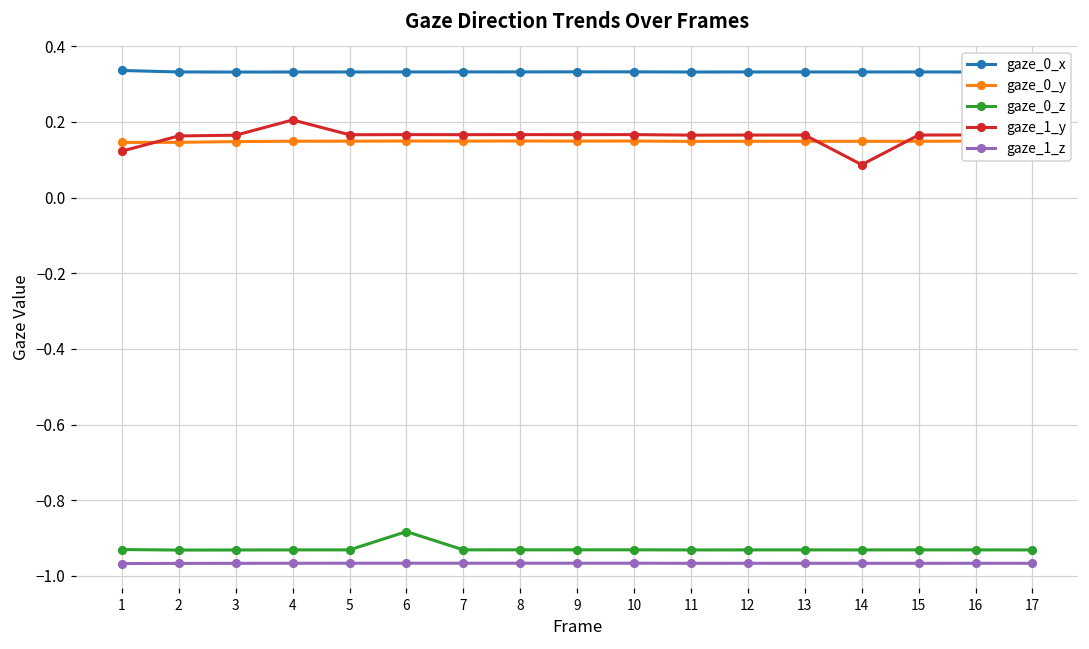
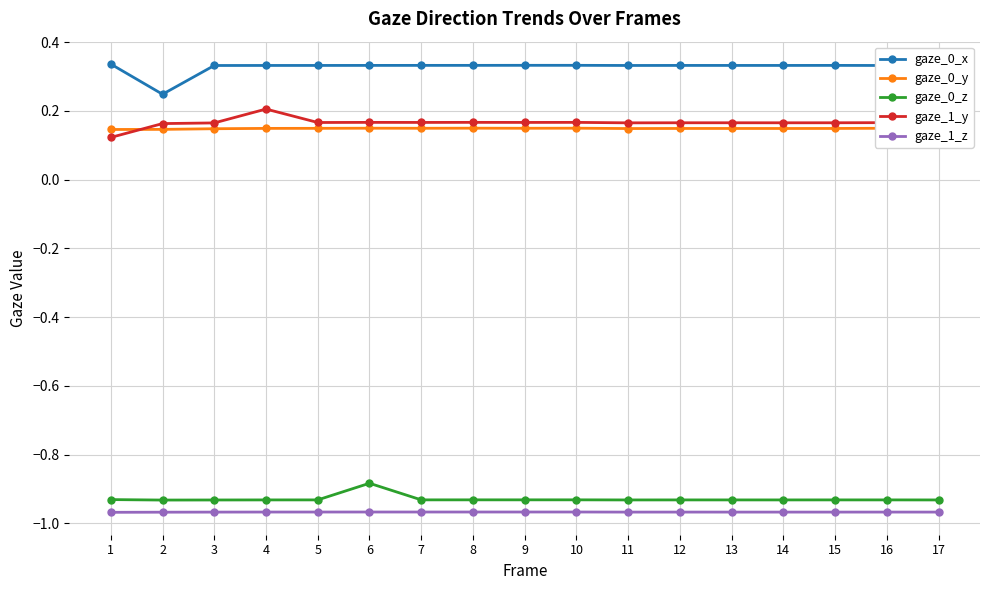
gaze_0_x, 2: 0.33 -> 0.25
gaze_1_y, 14: 0.09 -> 0.17
